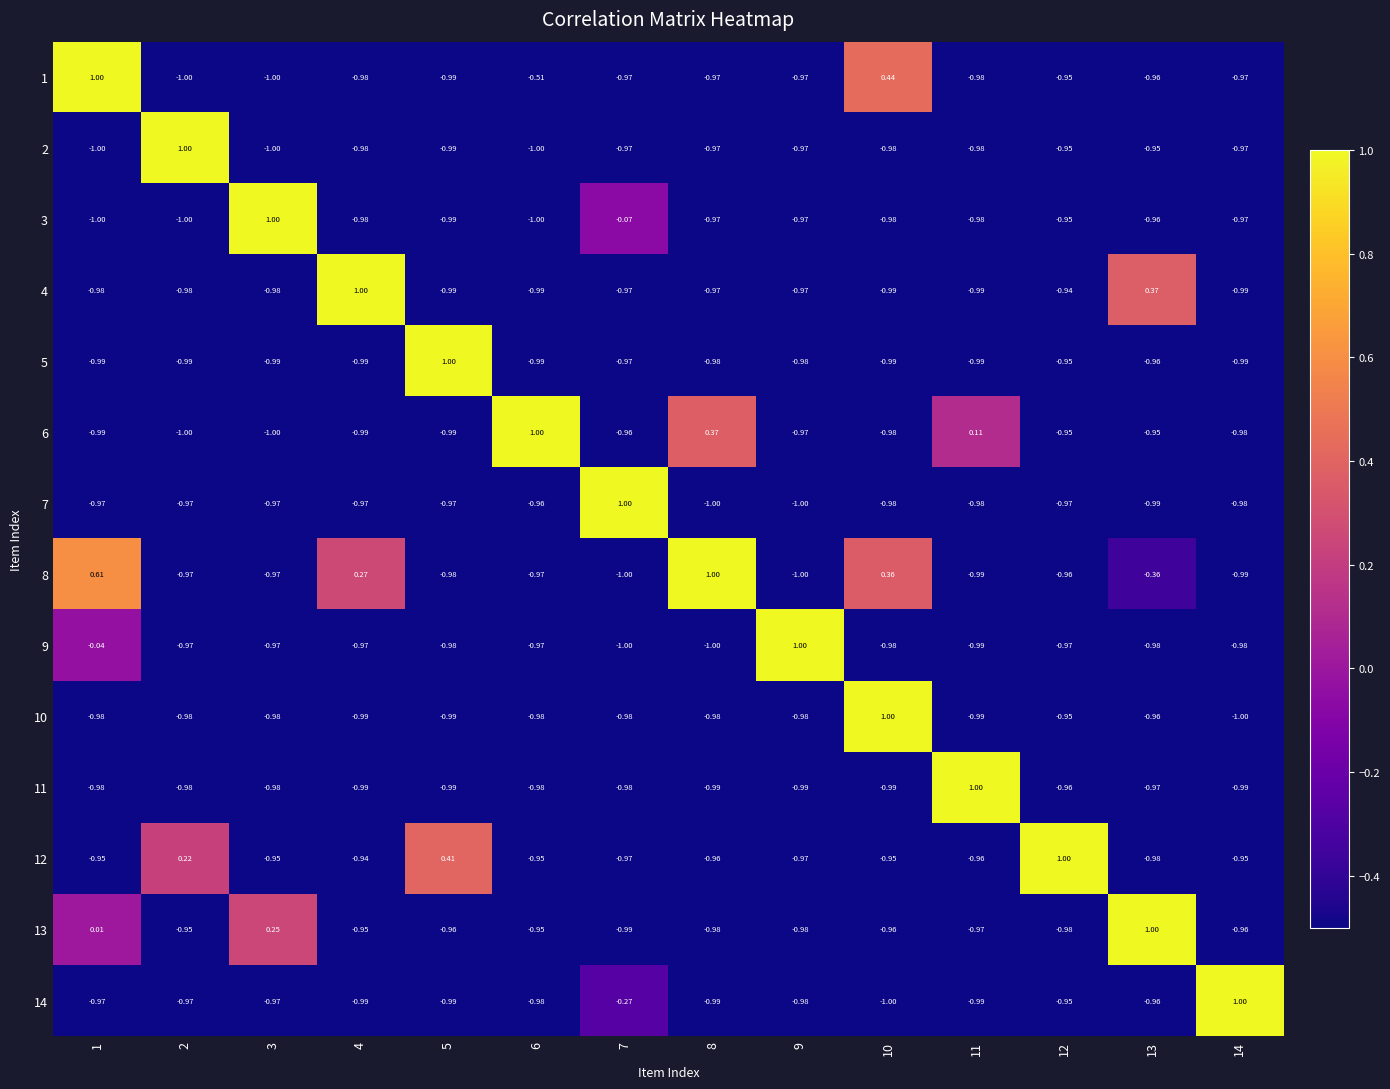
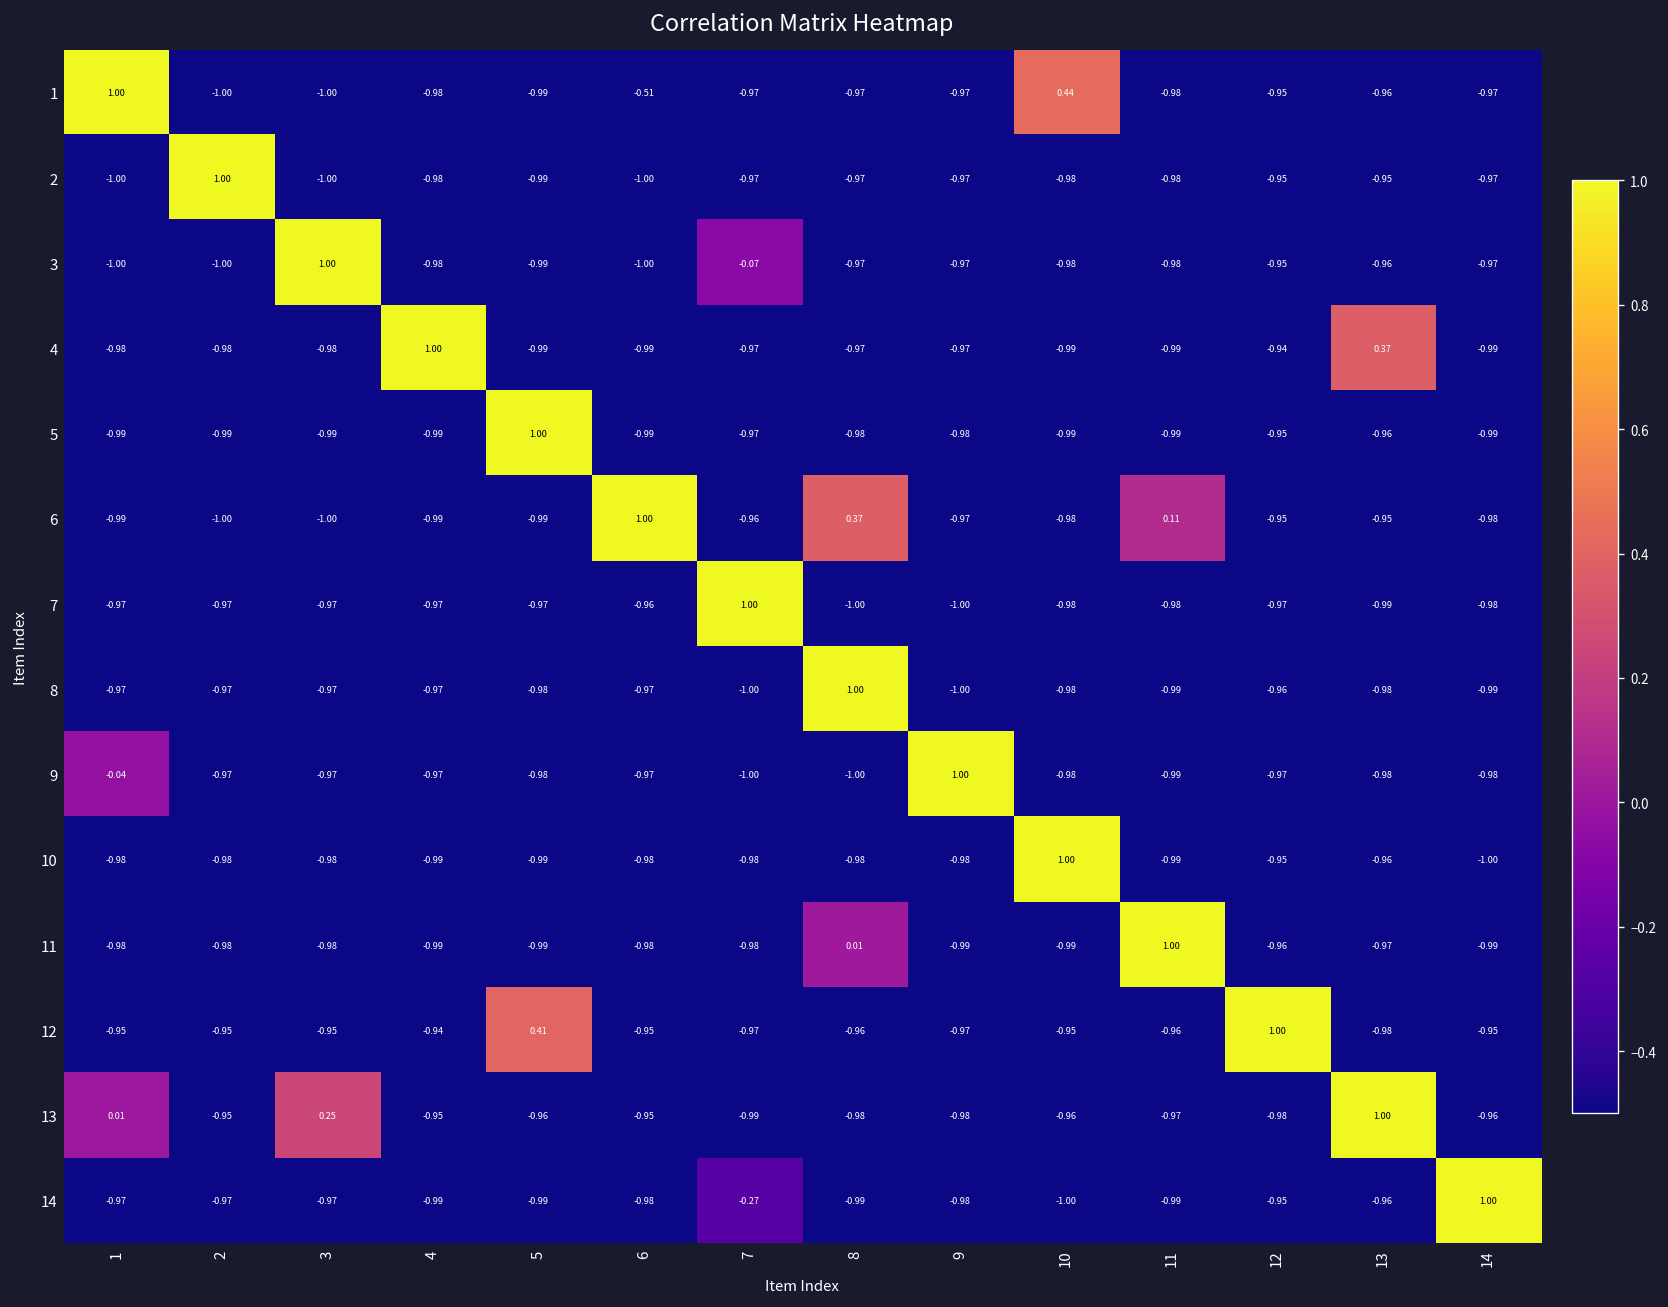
8, 1: 0.61 -> -0.97
8, 4: 0.27 -> -0.97
8, 10: 0.36 -> -0.98
8, 13: -0.36 -> -0.98
11, 8: -0.99 -> 0.01
12, 2: 0.22 -> -0.95
